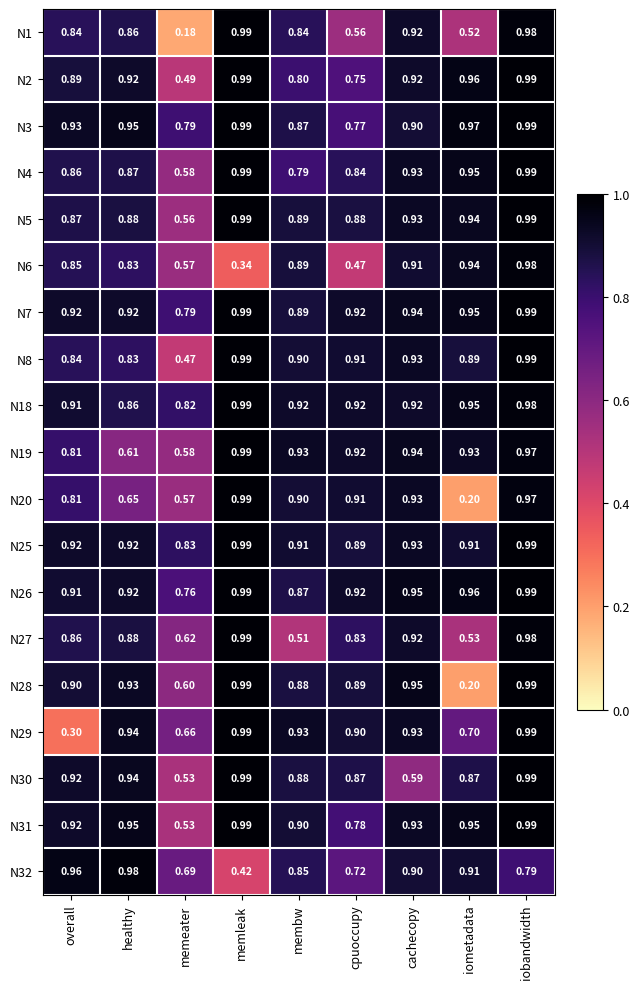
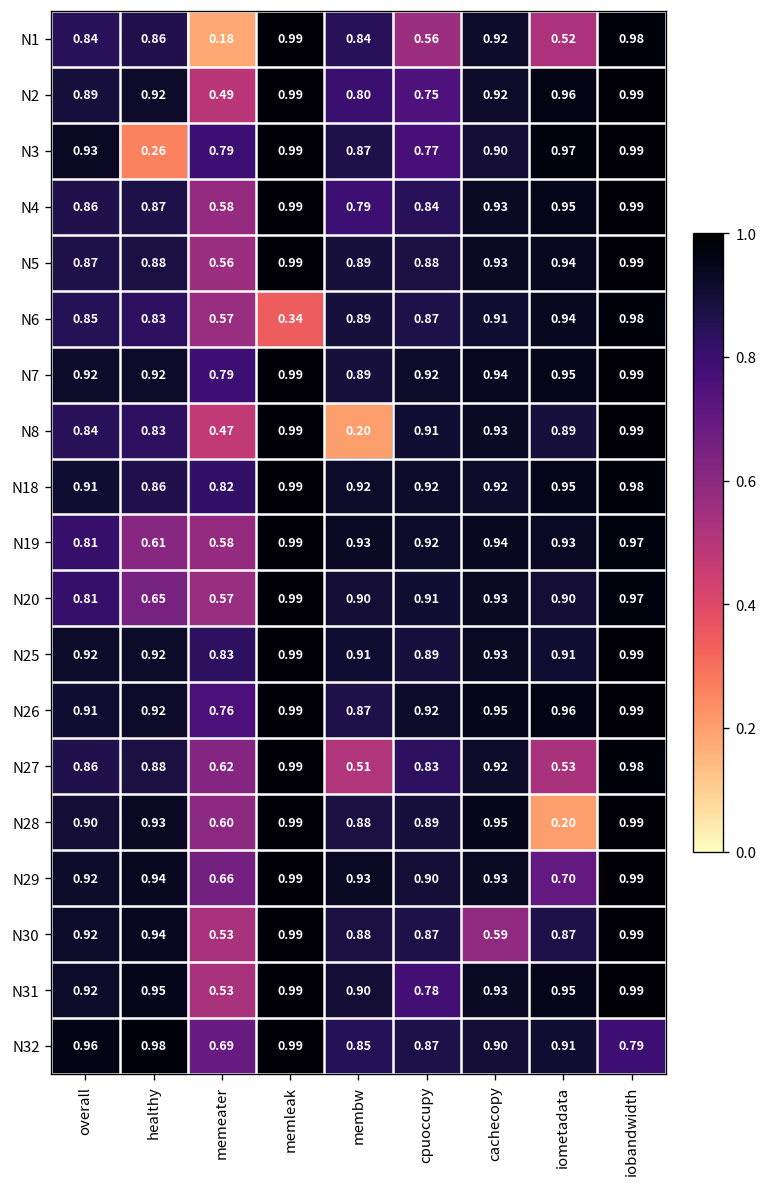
N3, healthy: 0.95 -> 0.26
N6, cpuoccupy: 0.47 -> 0.87
N8, membw: 0.90 -> 0.20
N20, iometadata: 0.20 -> 0.90
N29, overall: 0.30 -> 0.92
N32, memleak: 0.42 -> 0.99
N32, cpuoccupy: 0.72 -> 0.87
